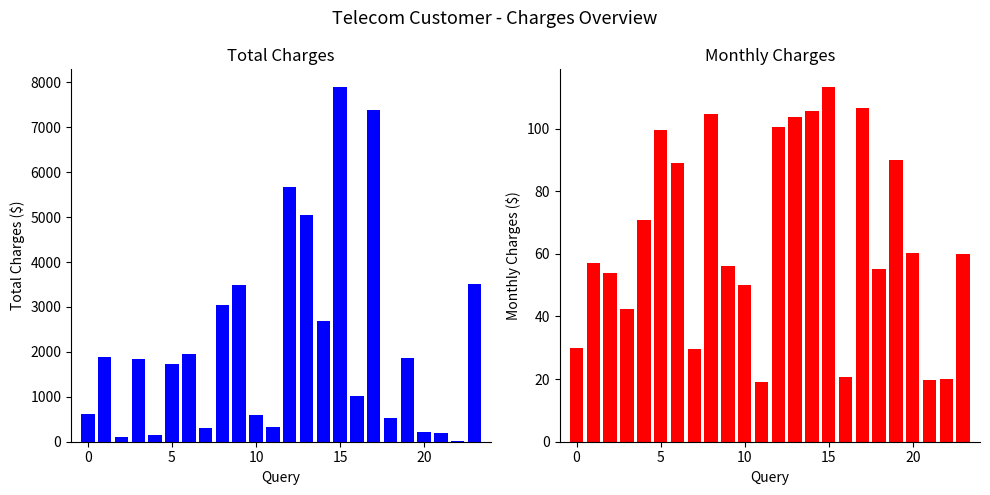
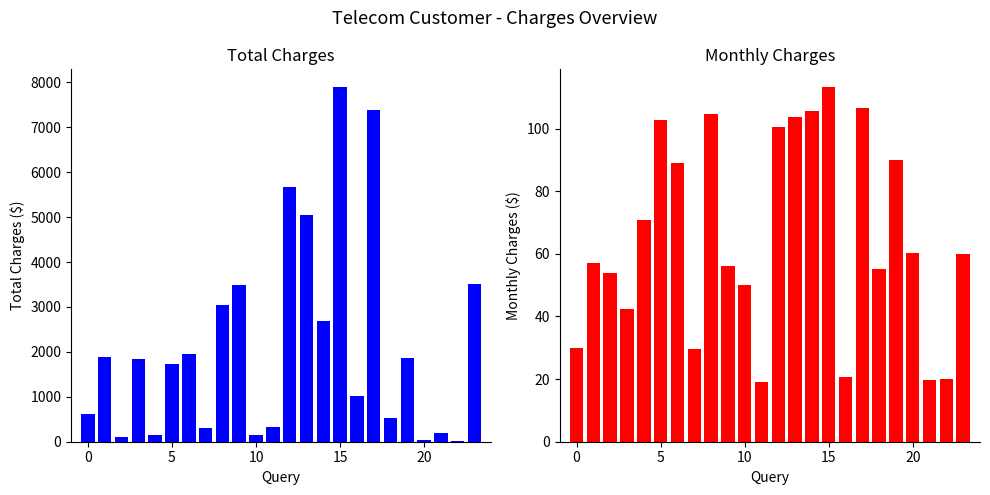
Total Charges, 10: 600 -> 100
Total Charges, 20: 200 -> 0
Monthly Charges, 5: 100 -> 103
